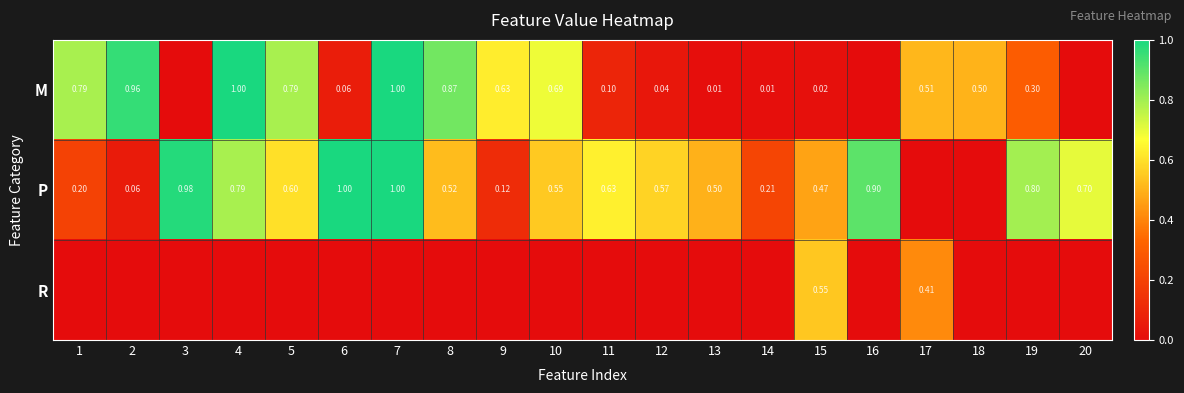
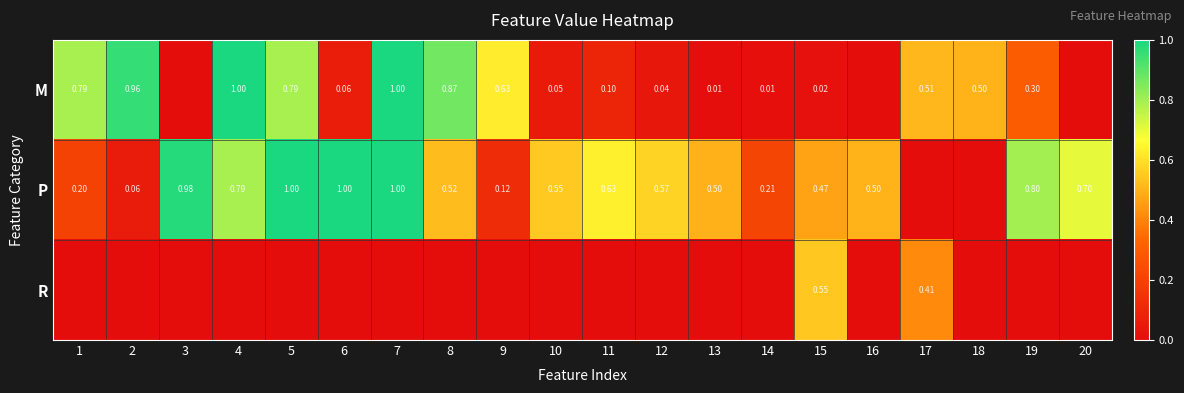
M, 10: 0.69 -> 0.05
P, 5: 0.60 -> 1.00
P, 16: 0.90 -> 0.50
